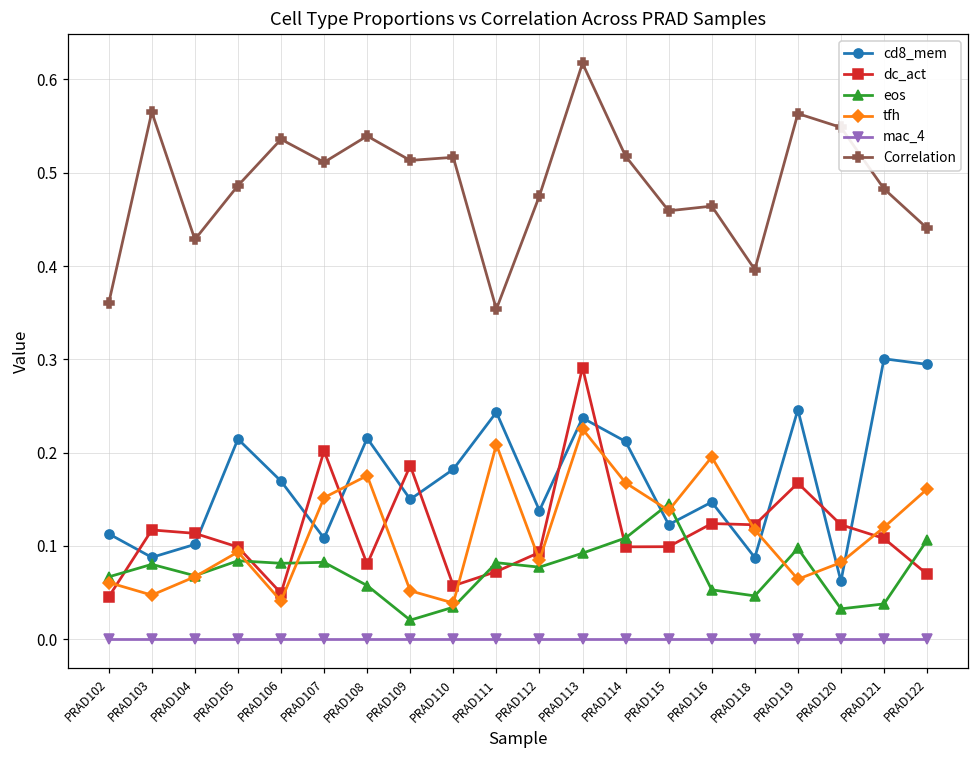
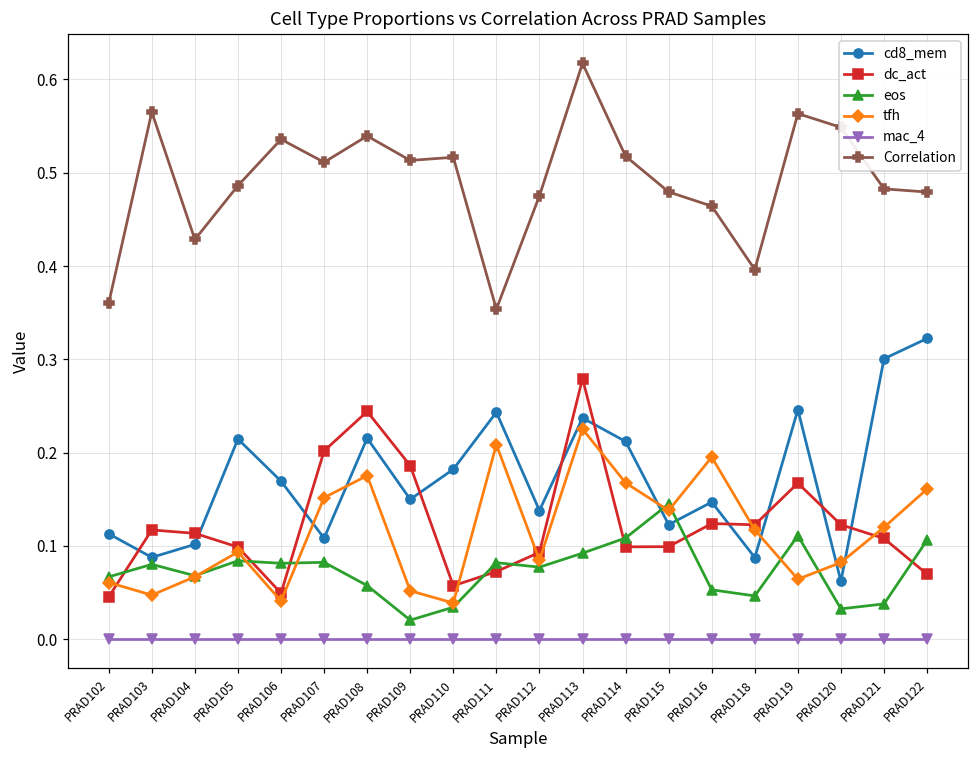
dc_act, PRAD108: 0.08 -> 0.24
dc_act, PRAD113: 0.29 -> 0.28
Correlation, PRAD115: 0.46 -> 0.48
eos, PRAD119: 0.10 -> 0.11
cd8_mem, PRAD122: 0.29 -> 0.32
Correlation, PRAD122: 0.44 -> 0.48
